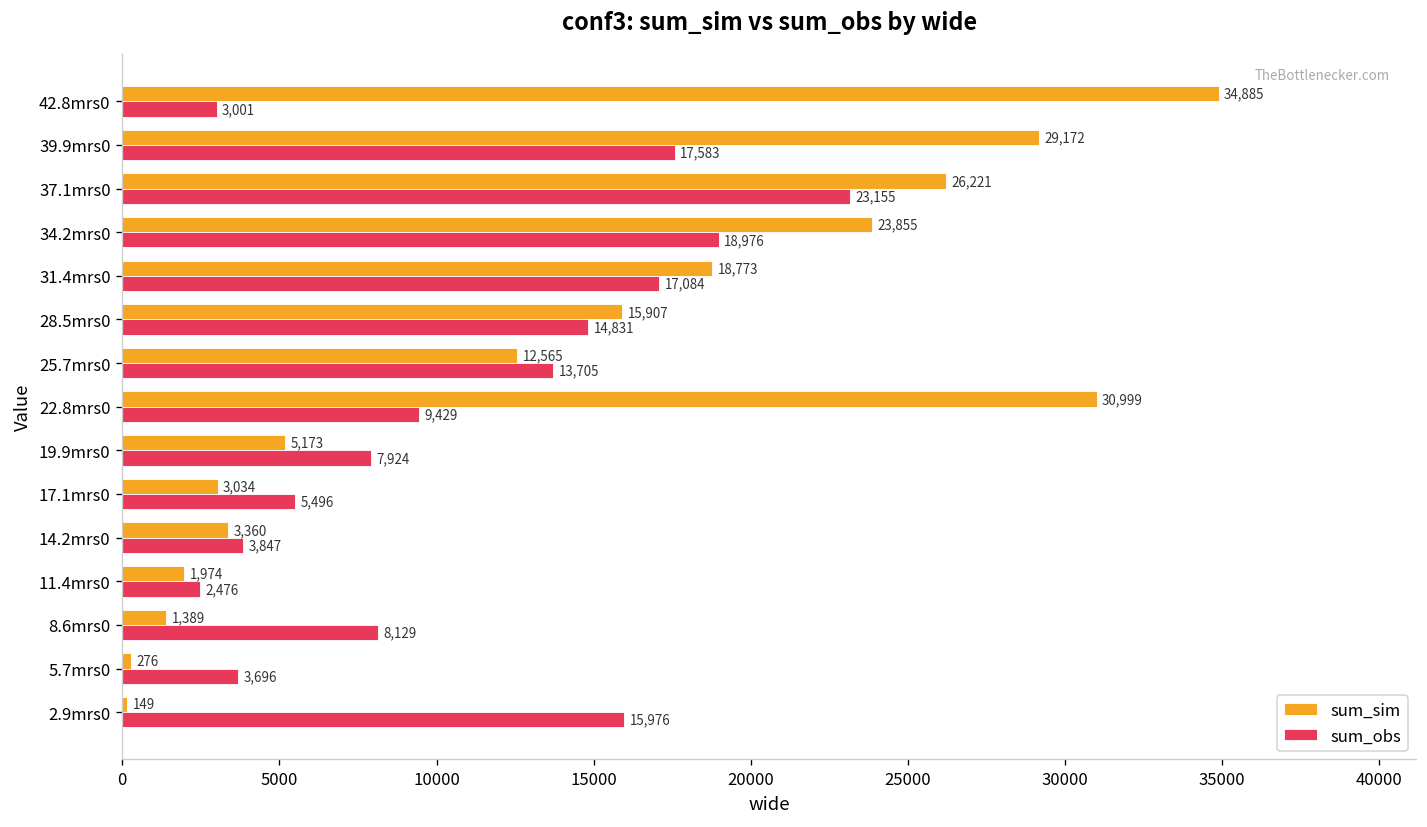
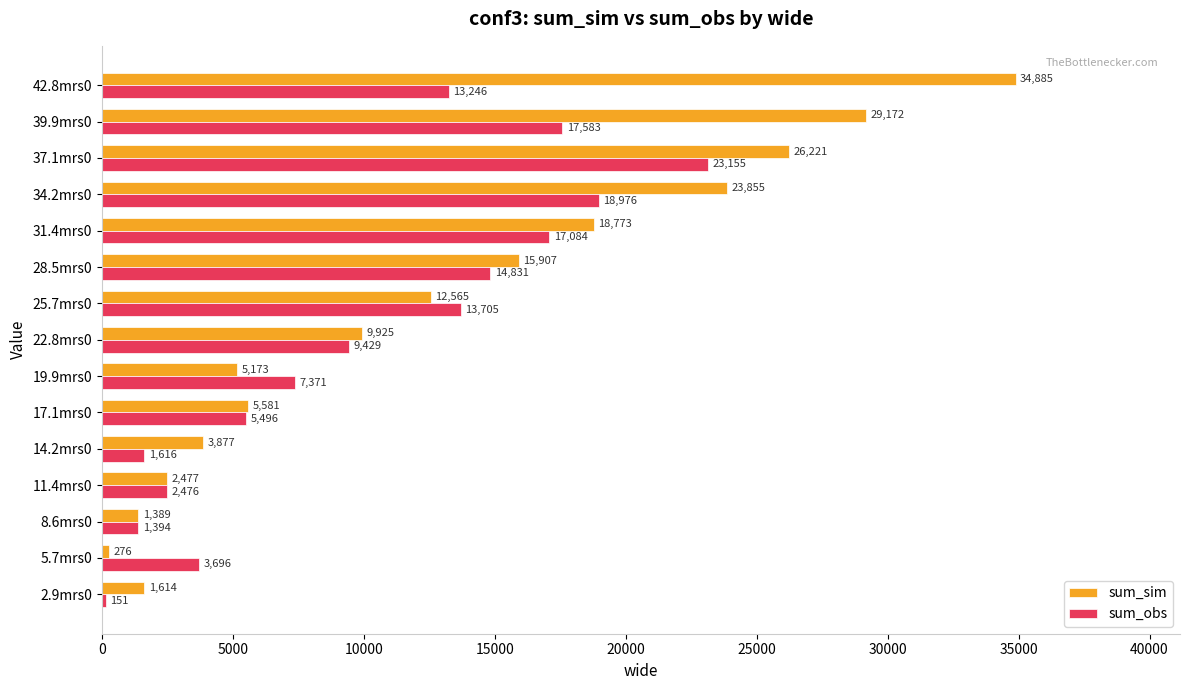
sum_obs, 42.8mrs0: 3,001 -> 13,246
sum_sim, 22.8mrs0: 30,999 -> 9,925
sum_obs, 19.9mrs0: 7,924 -> 7,371
sum_sim, 17.1mrs0: 3,034 -> 5,581
sum_sim, 14.2mrs0: 3,360 -> 3,877
sum_obs, 14.2mrs0: 3,847 -> 1,616
sum_sim, 11.4mrs0: 1,974 -> 2,477
sum_obs, 8.6mrs0: 8,129 -> 1,394
sum_sim, 2.9mrs0: 149 -> 1,614
sum_obs, 2.9mrs0: 15,976 -> 151
